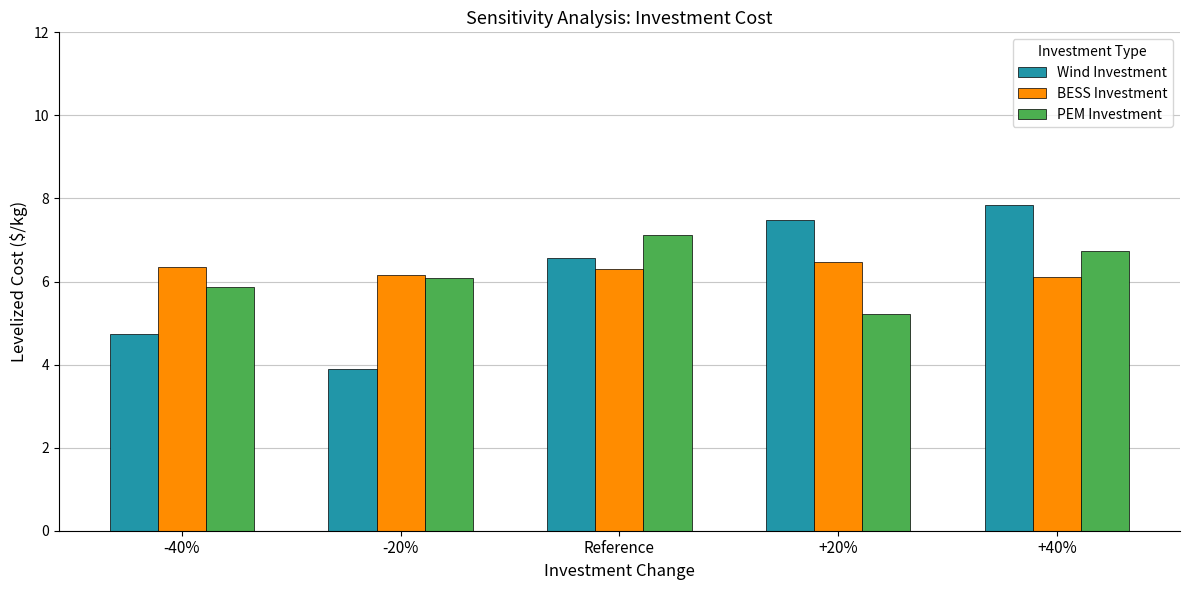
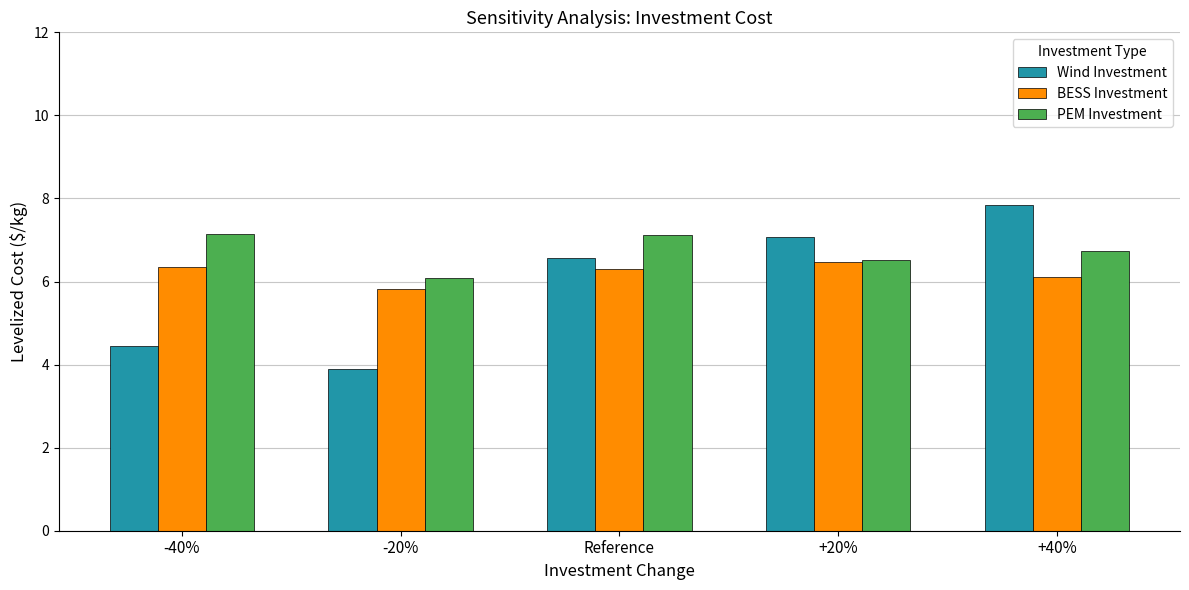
Wind Investment, -40%: 4.7 -> 4.4
PEM Investment, -40%: 5.9 -> 7.1
BESS Investment, -20%: 6.2 -> 5.8
Wind Investment, +20%: 7.5 -> 7.1
PEM Investment, +20%: 5.2 -> 6.5
